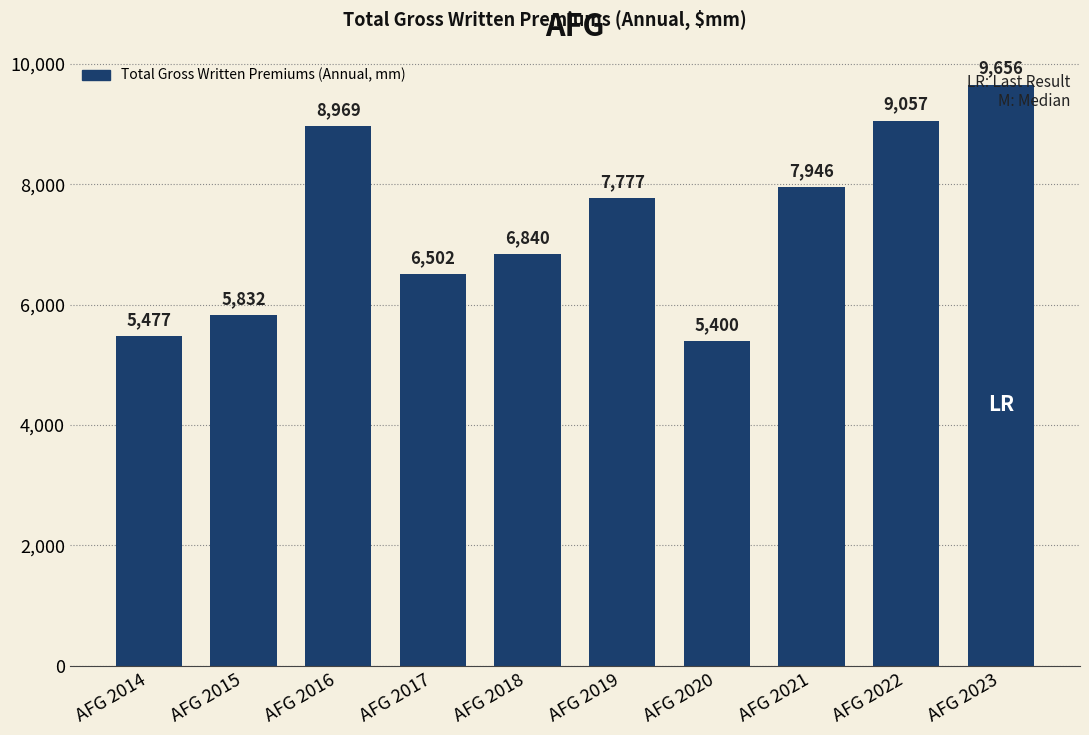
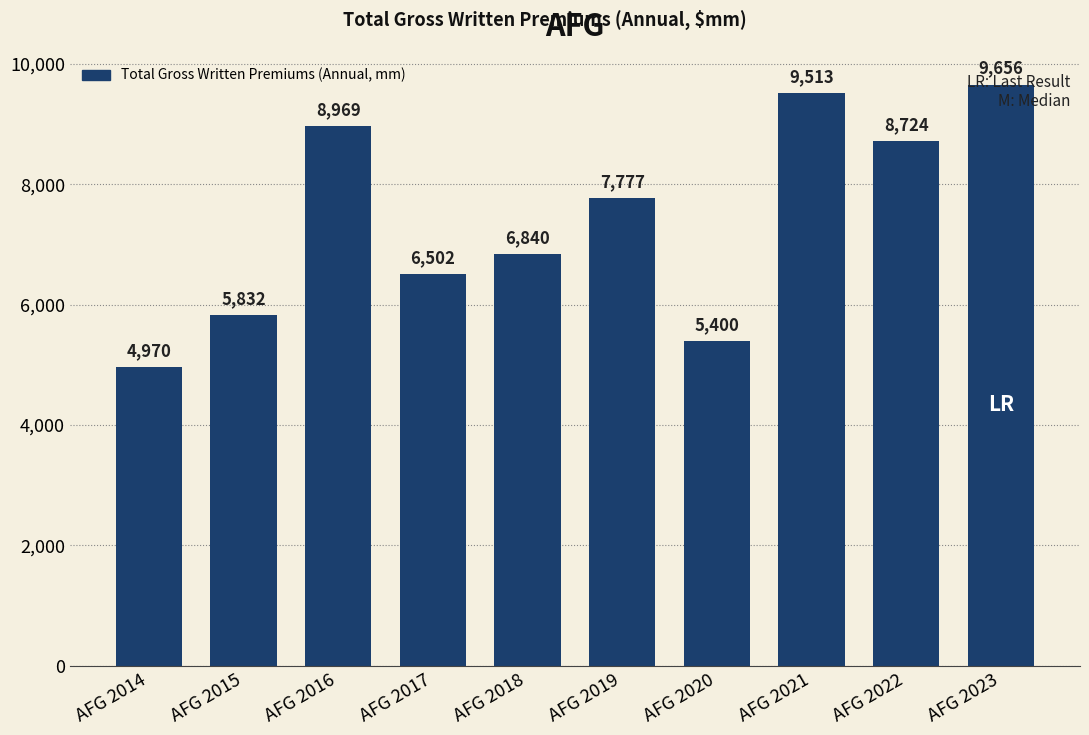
AFG 2014: 5,477 -> 4,970
AFG 2021: 7,946 -> 9,513
AFG 2022: 9,057 -> 8,724
